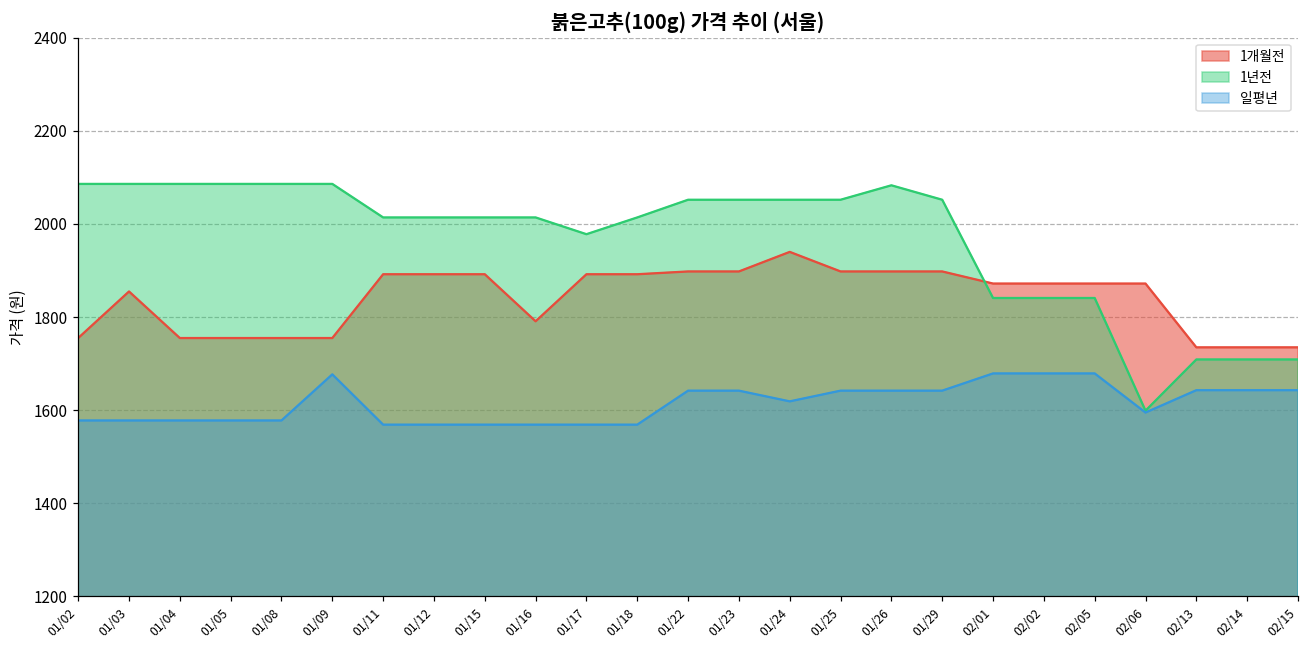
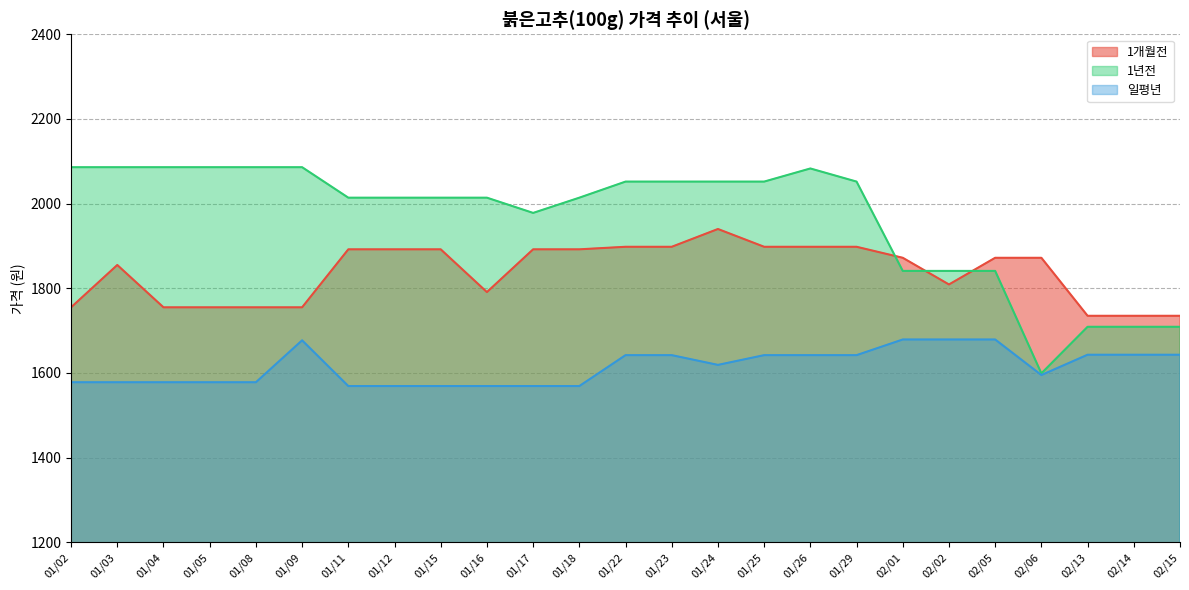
1개월전, 02/02: 1870 -> 1810
